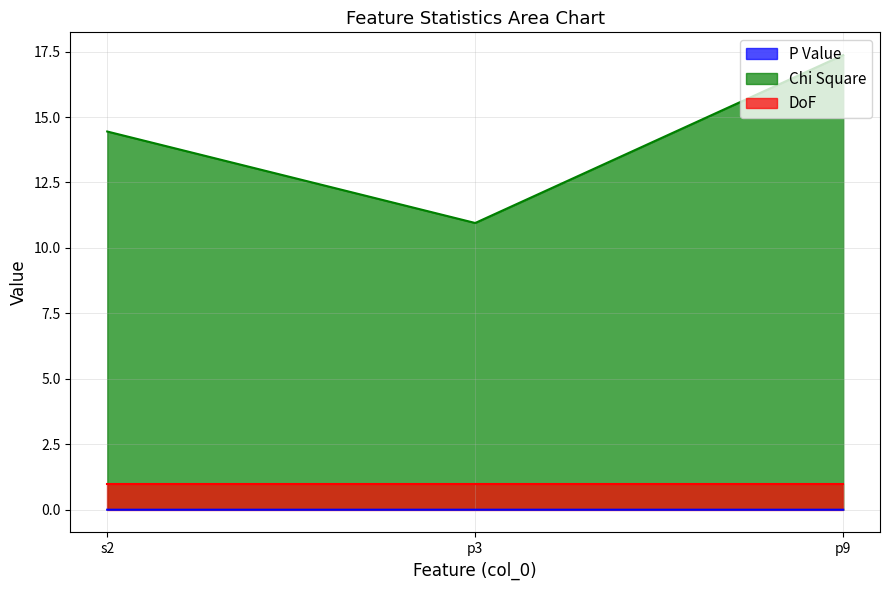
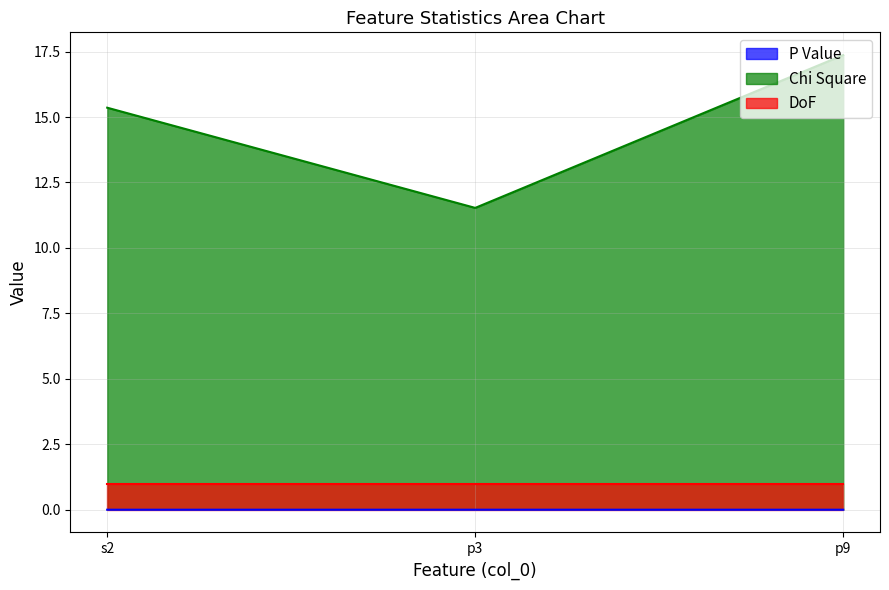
Chi Square, s2: 14.4 -> 15.4
Chi Square, p3: 11.0 -> 11.5
